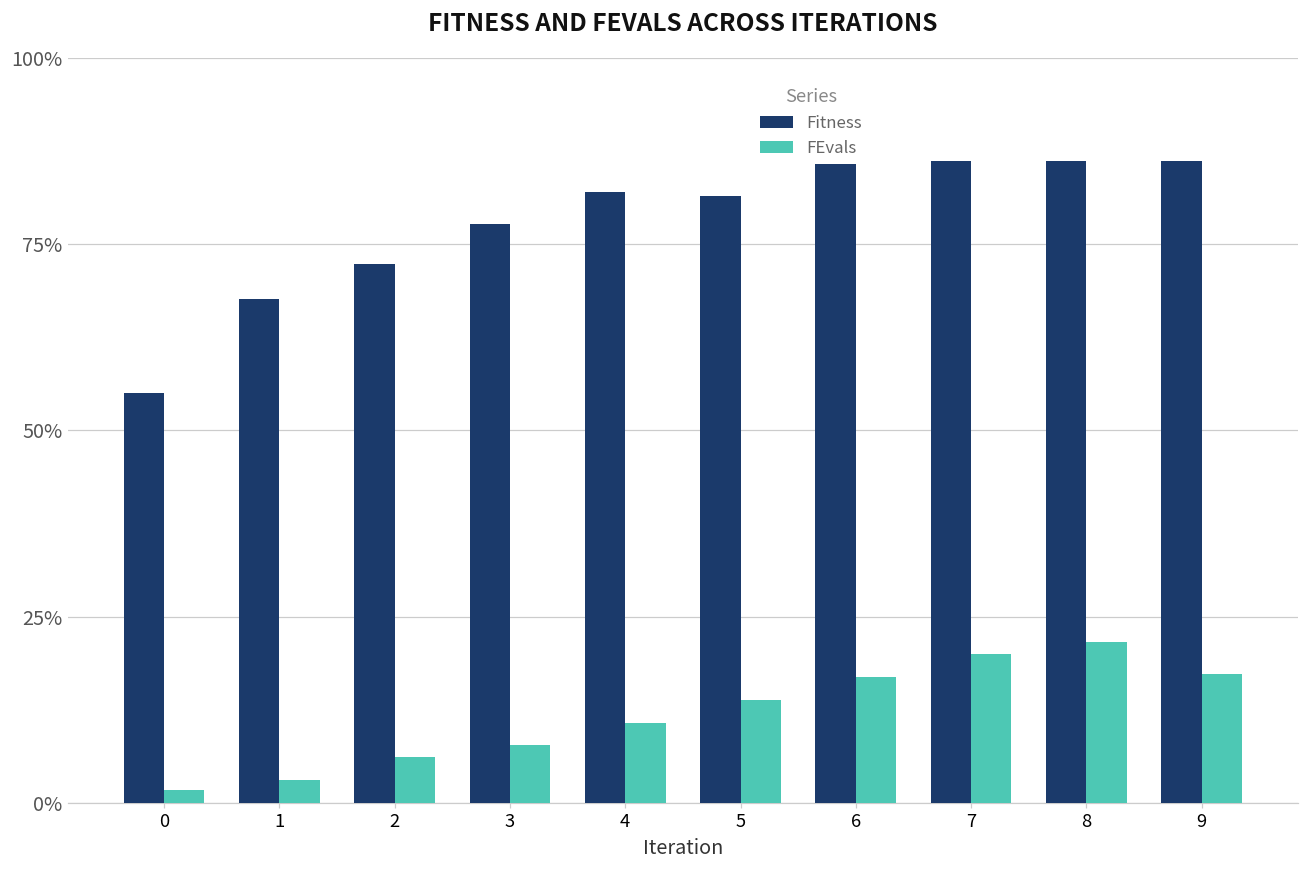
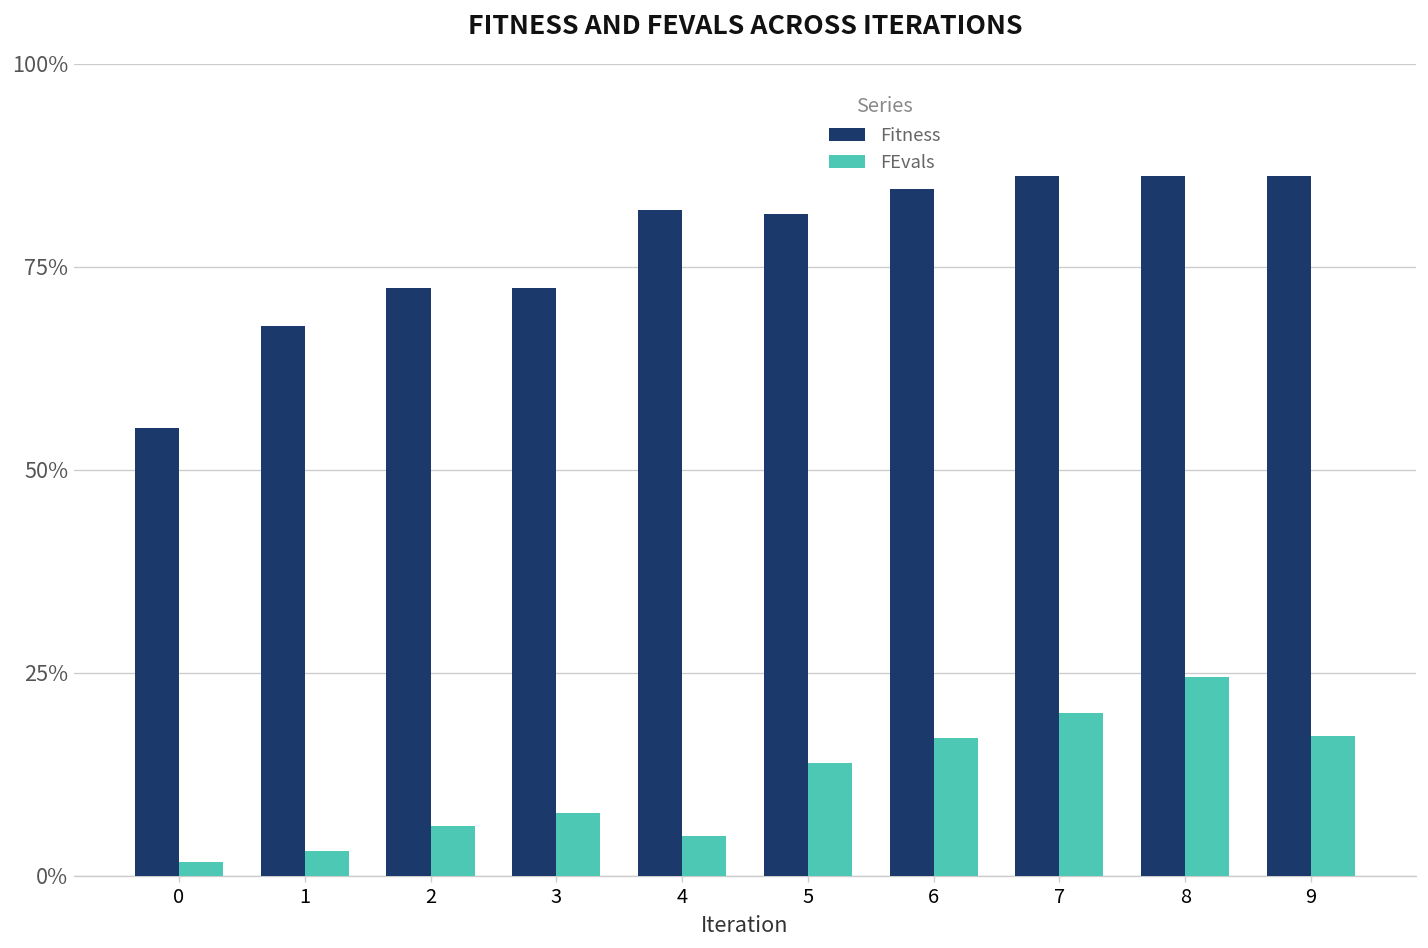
Fitness, 3: 78% -> 72%
FEvals, 4: 11% -> 5%
Fitness, 6: 86% -> 85%
FEvals, 8: 22% -> 24%
